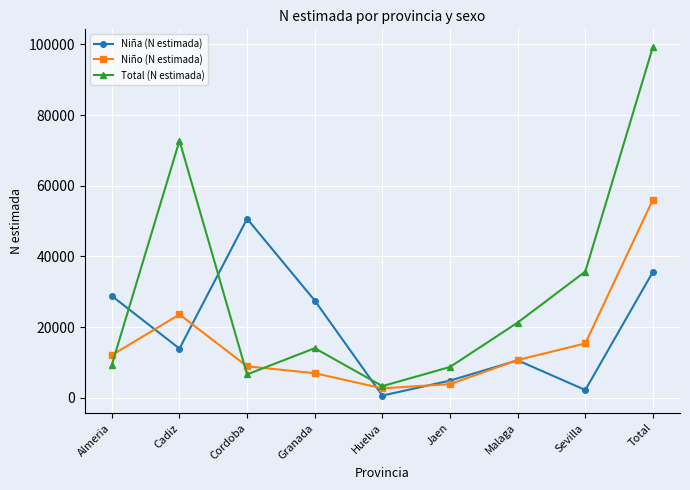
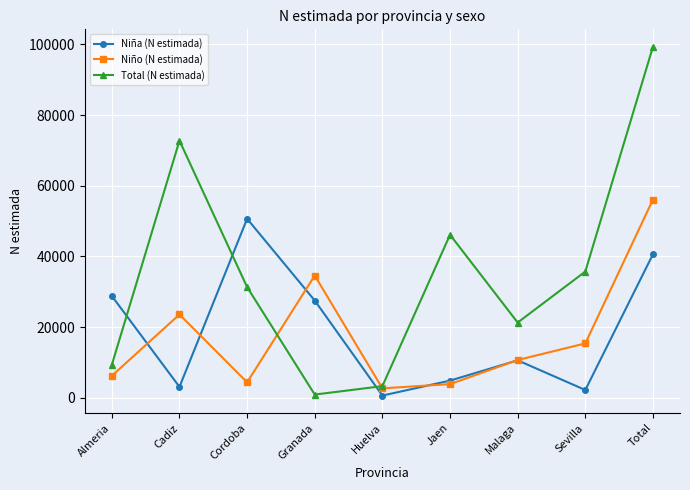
Niño (N estimada), Almeria: 12000 -> 6000
Niña (N estimada), Cadiz: 14000 -> 3000
Niño (N estimada), Cordoba: 9000 -> 4000
Total (N estimada), Cordoba: 7000 -> 31000
Niño (N estimada), Granada: 7000 -> 35000
Total (N estimada), Granada: 14000 -> 1000
Total (N estimada), Jaen: 9000 -> 46000
Niña (N estimada), Total: 36000 -> 41000
